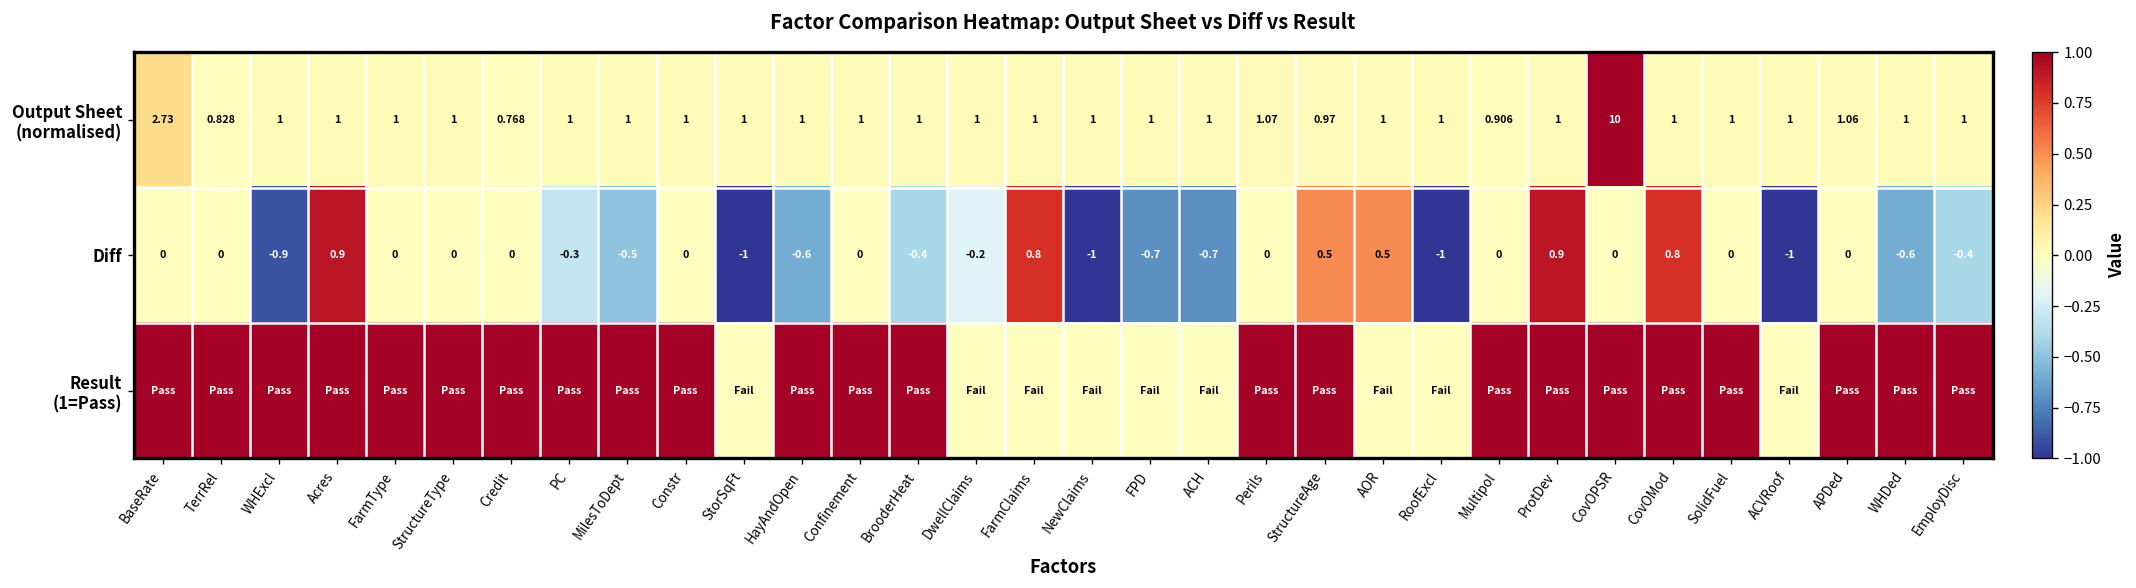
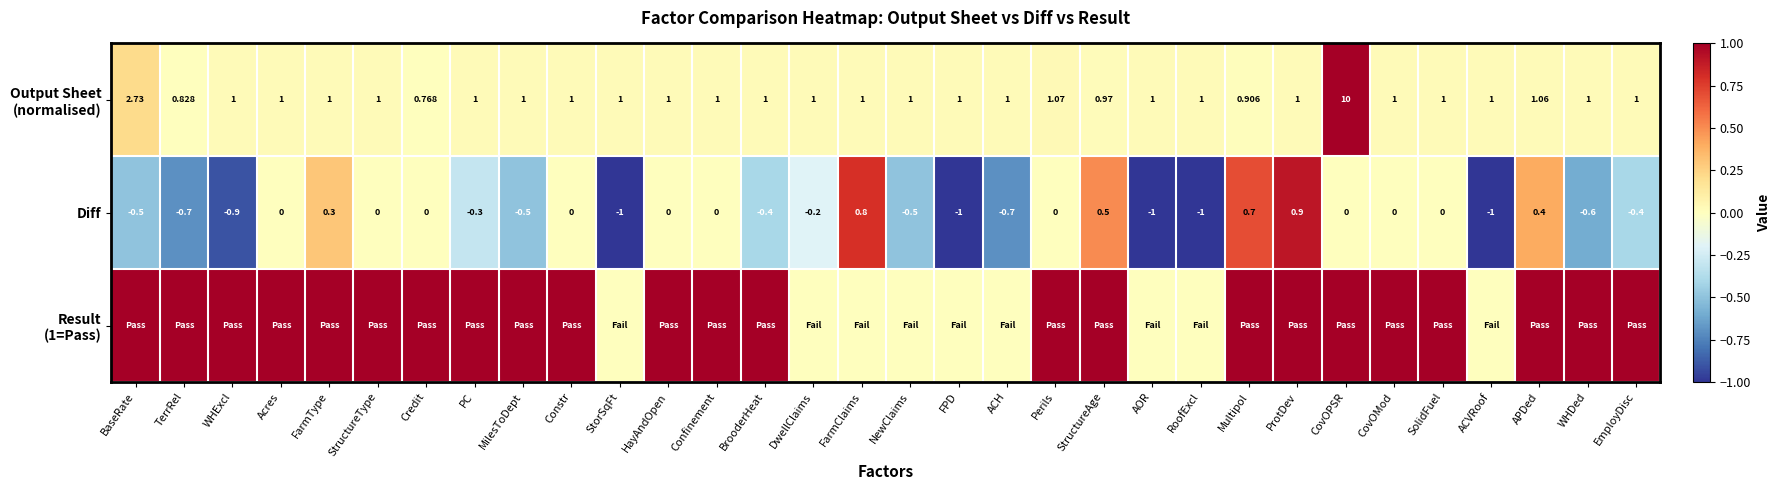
Diff, BaseRate: 0 -> -0.5
Diff, TerrRel: 0 -> -0.7
Diff, Acres: 0.9 -> 0
Diff, FarmType: 0 -> 0.3
Diff, HayAndOpen: -0.6 -> 0
Diff, NewClaims: -1 -> -0.5
Diff, FPD: -0.7 -> -1
Diff, AOR: 0.5 -> -1
Diff, Multipol: 0 -> 0.7
Diff, CovOMod: 0.8 -> 0
Diff, APDed: 0 -> 0.4
